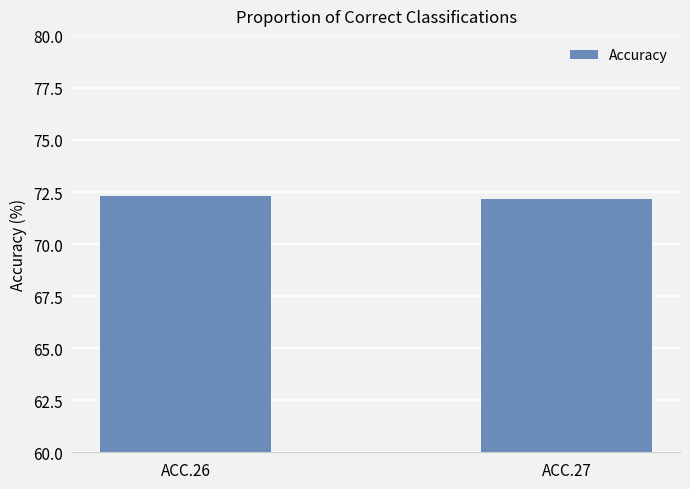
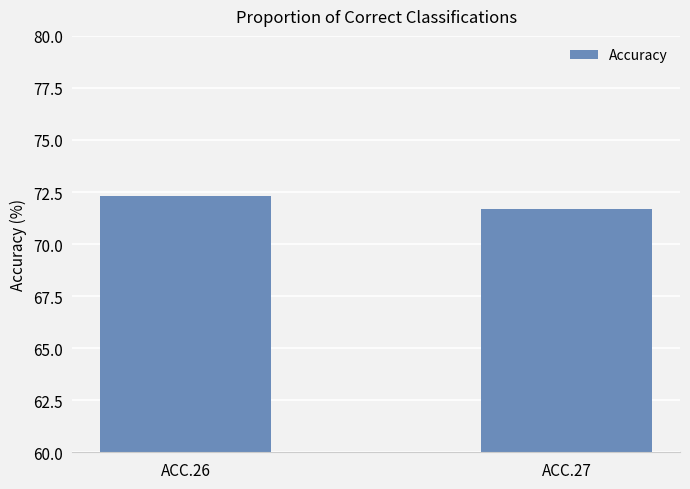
ACC.27: 72.2 -> 71.7
